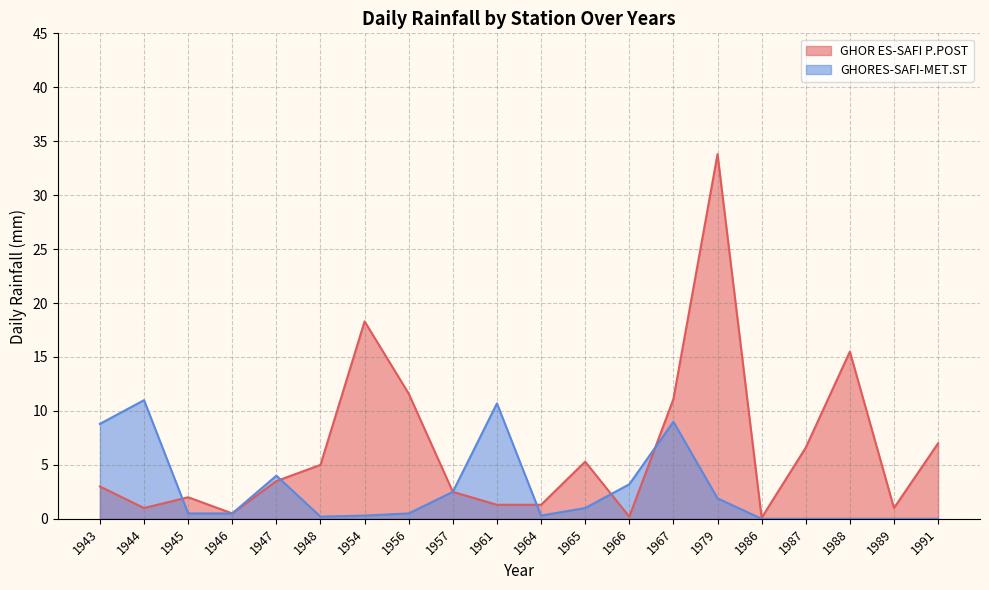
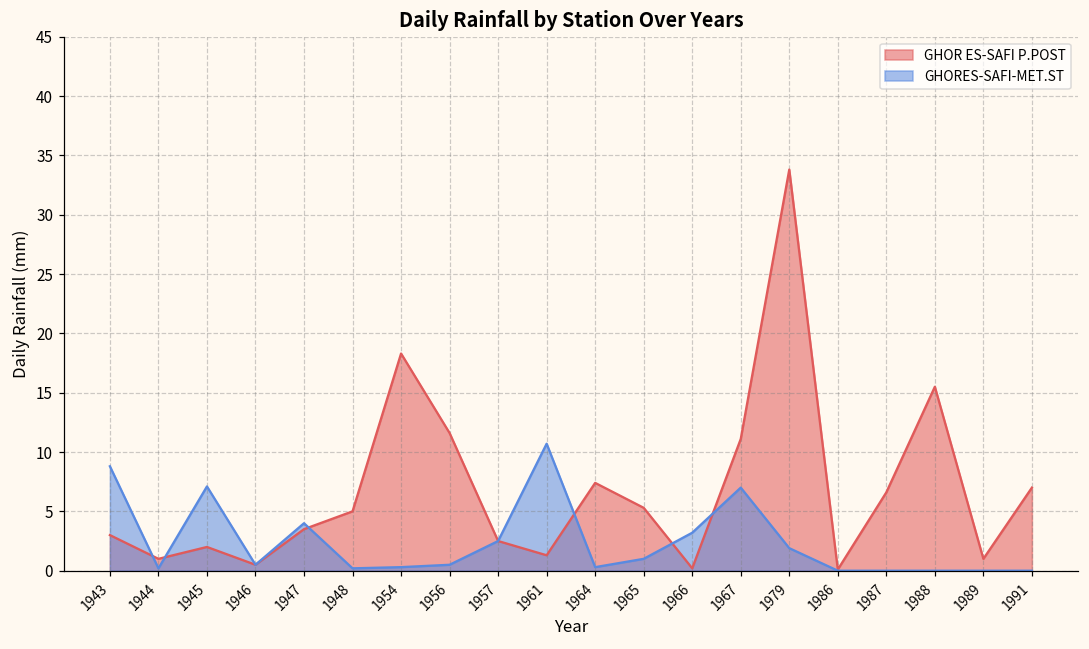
GHORES-SAFI-MET.ST, 1944: 11.0 -> 0.2
GHORES-SAFI-MET.ST, 1945: 0.5 -> 7.1
GHOR ES-SAFI P.POST, 1964: 1.3 -> 7.4
GHORES-SAFI-MET.ST, 1967: 9 -> 7
